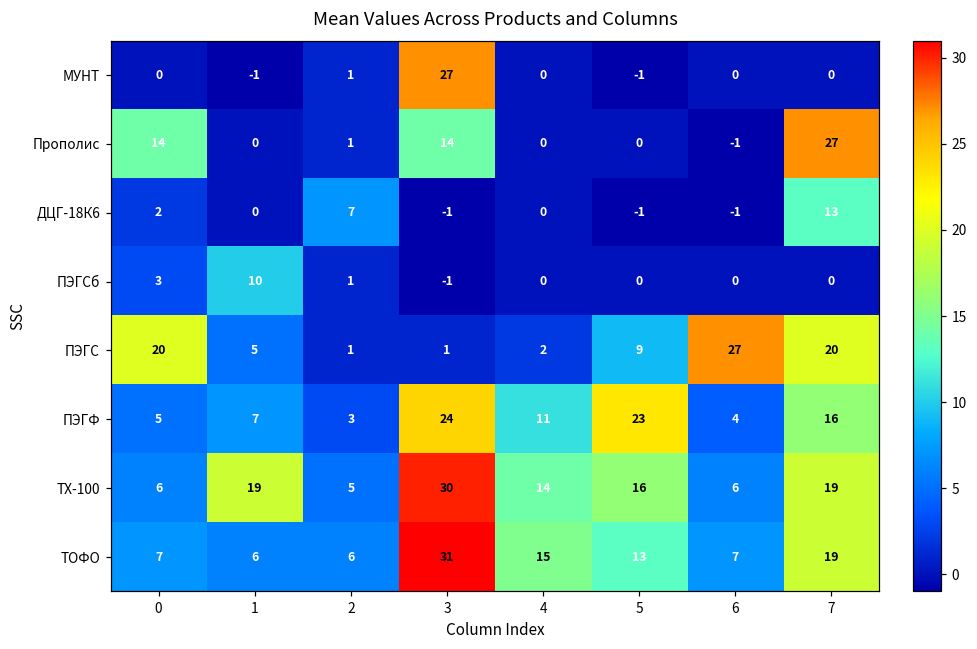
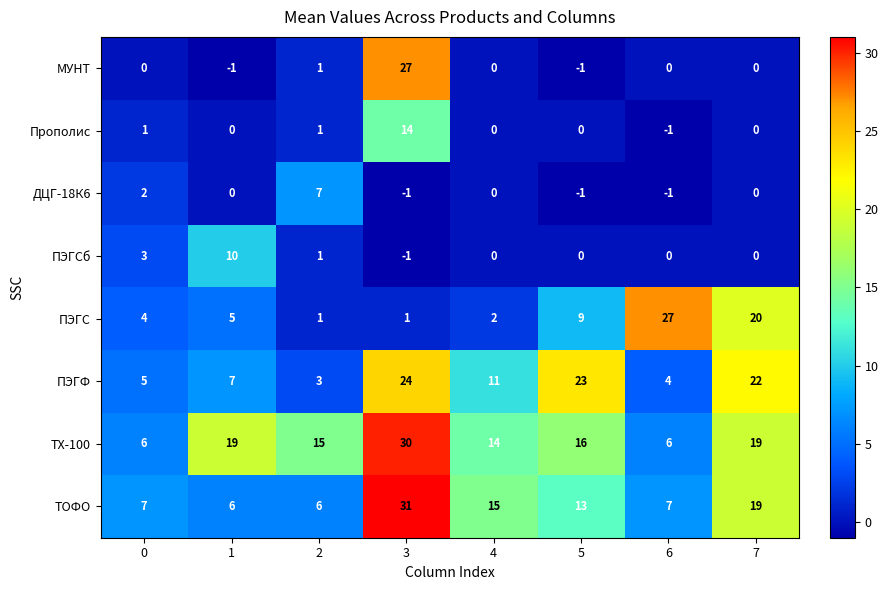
Прополис, 0: 14 -> 1
Прополис, 7: 27 -> 0
ДЦГ-18К6, 7: 13 -> 0
ПЭГС, 0: 20 -> 4
ПЭГФ, 7: 16 -> 22
ТХ-100, 2: 5 -> 15
